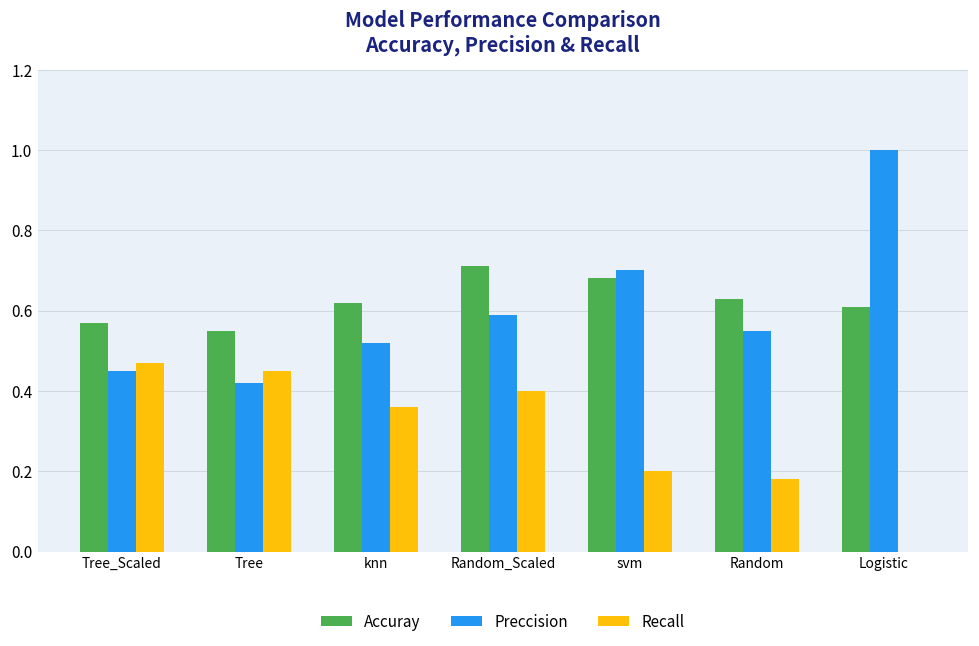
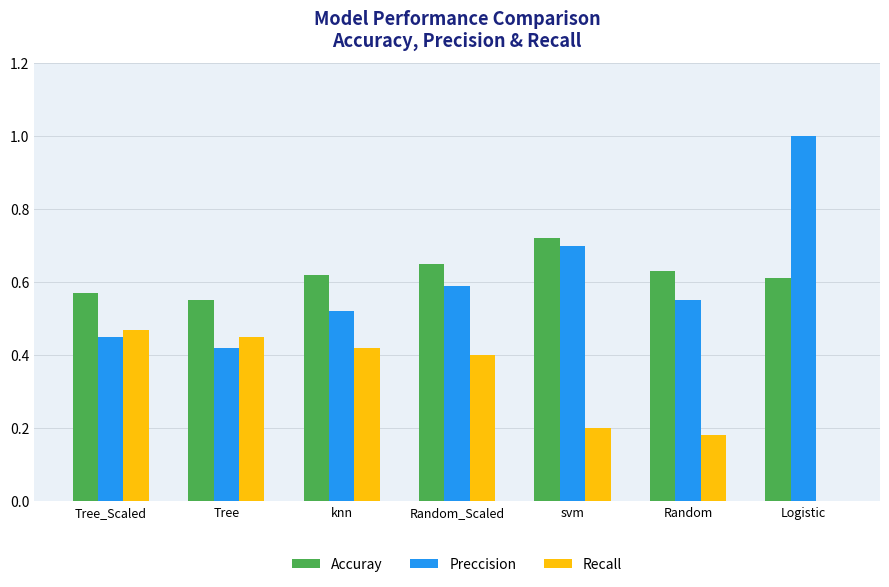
Recall, knn: 0.36 -> 0.42
Accuray, Random_Scaled: 0.71 -> 0.65
Accuray, svm: 0.68 -> 0.72
